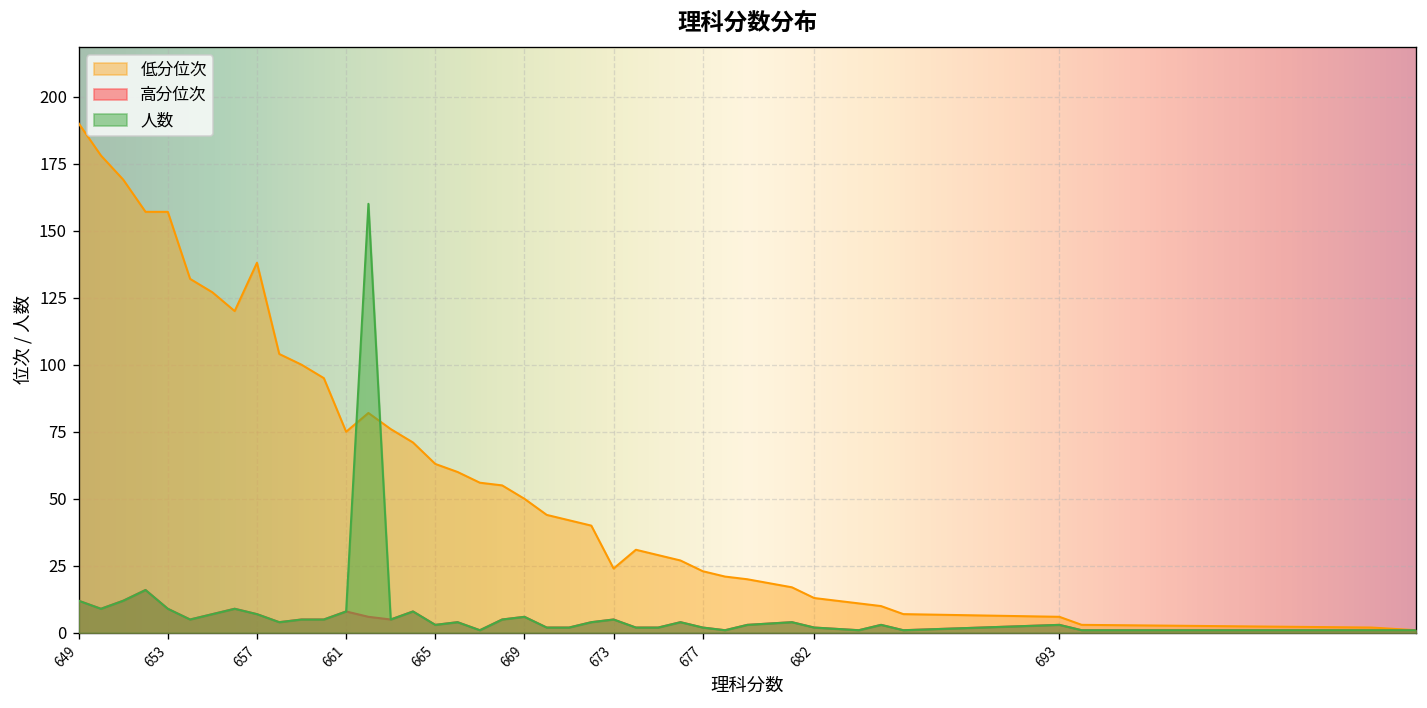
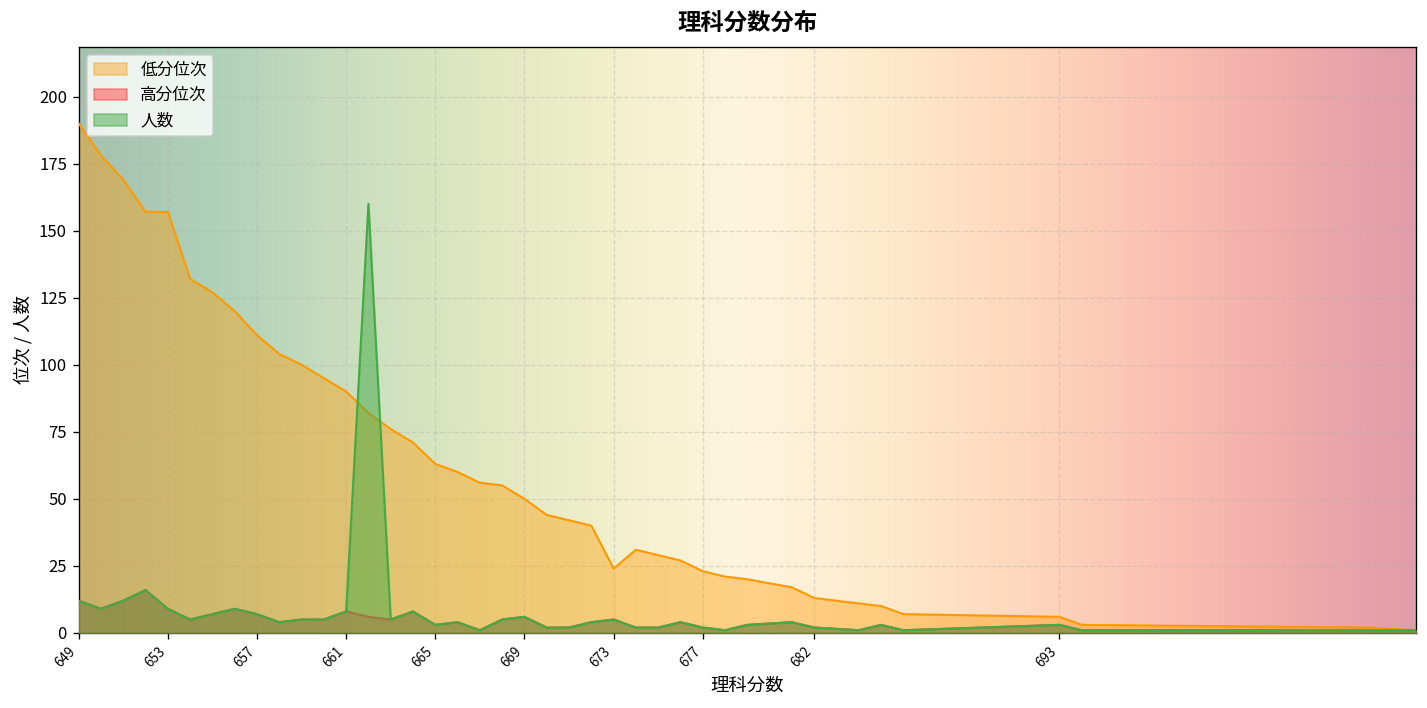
低分位次, 657: 138 -> 111
低分位次, 661: 75 -> 90
